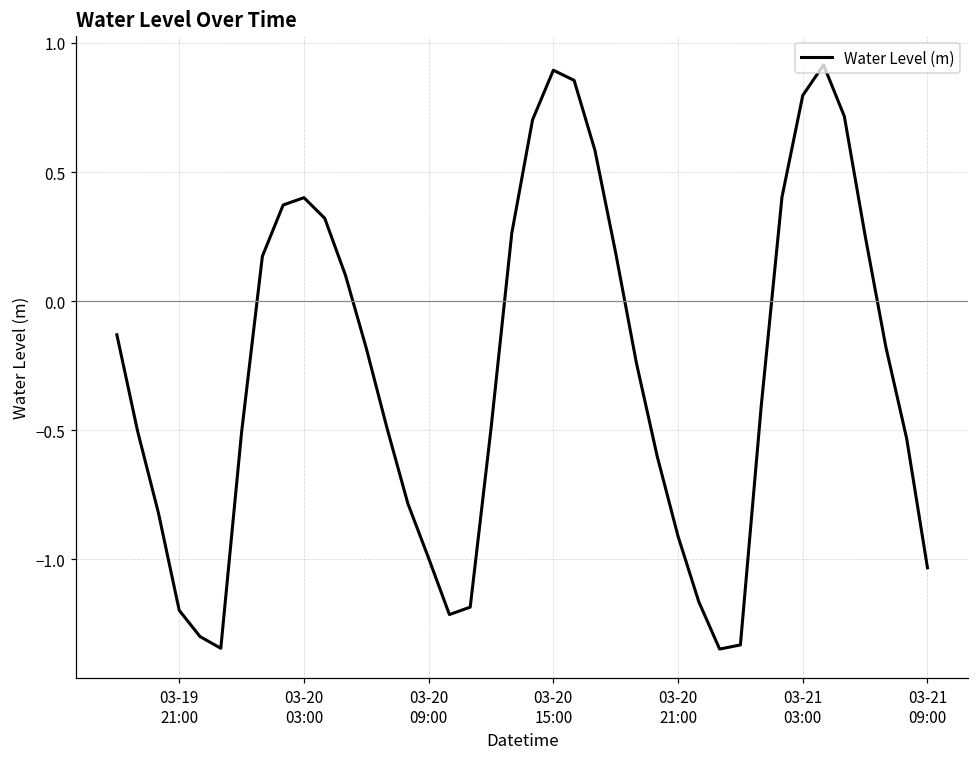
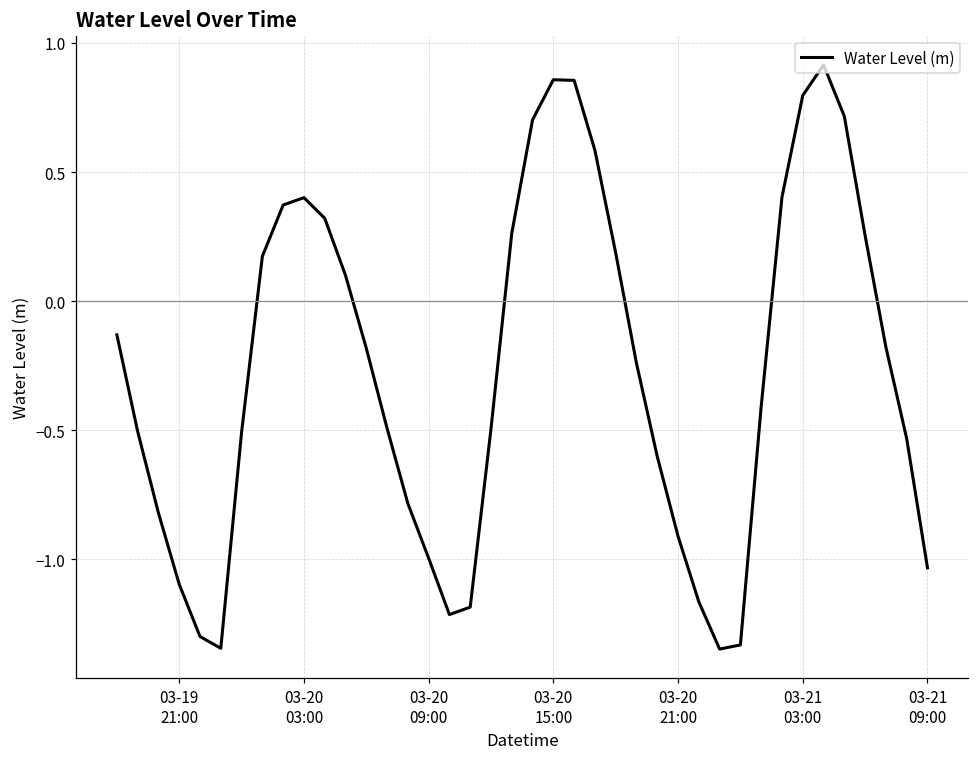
03-19 21:00: -1.20 -> -1.10
03-20 15:00: 0.89 -> 0.86
